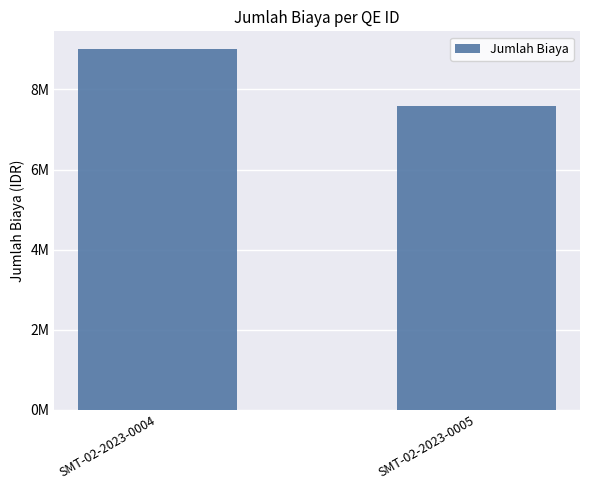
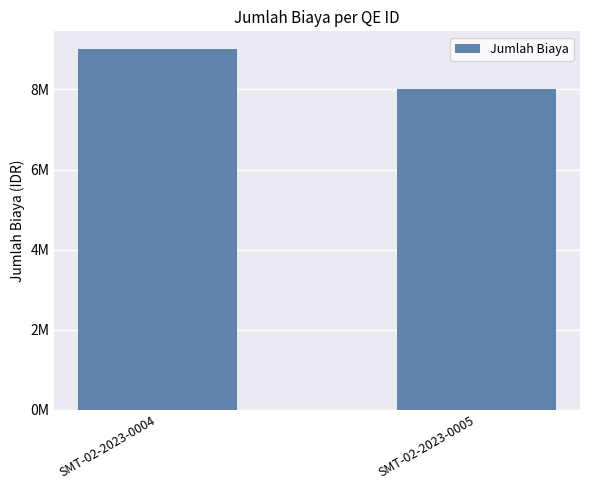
SMT-02-2023-0005: 7600000 -> 8000000
